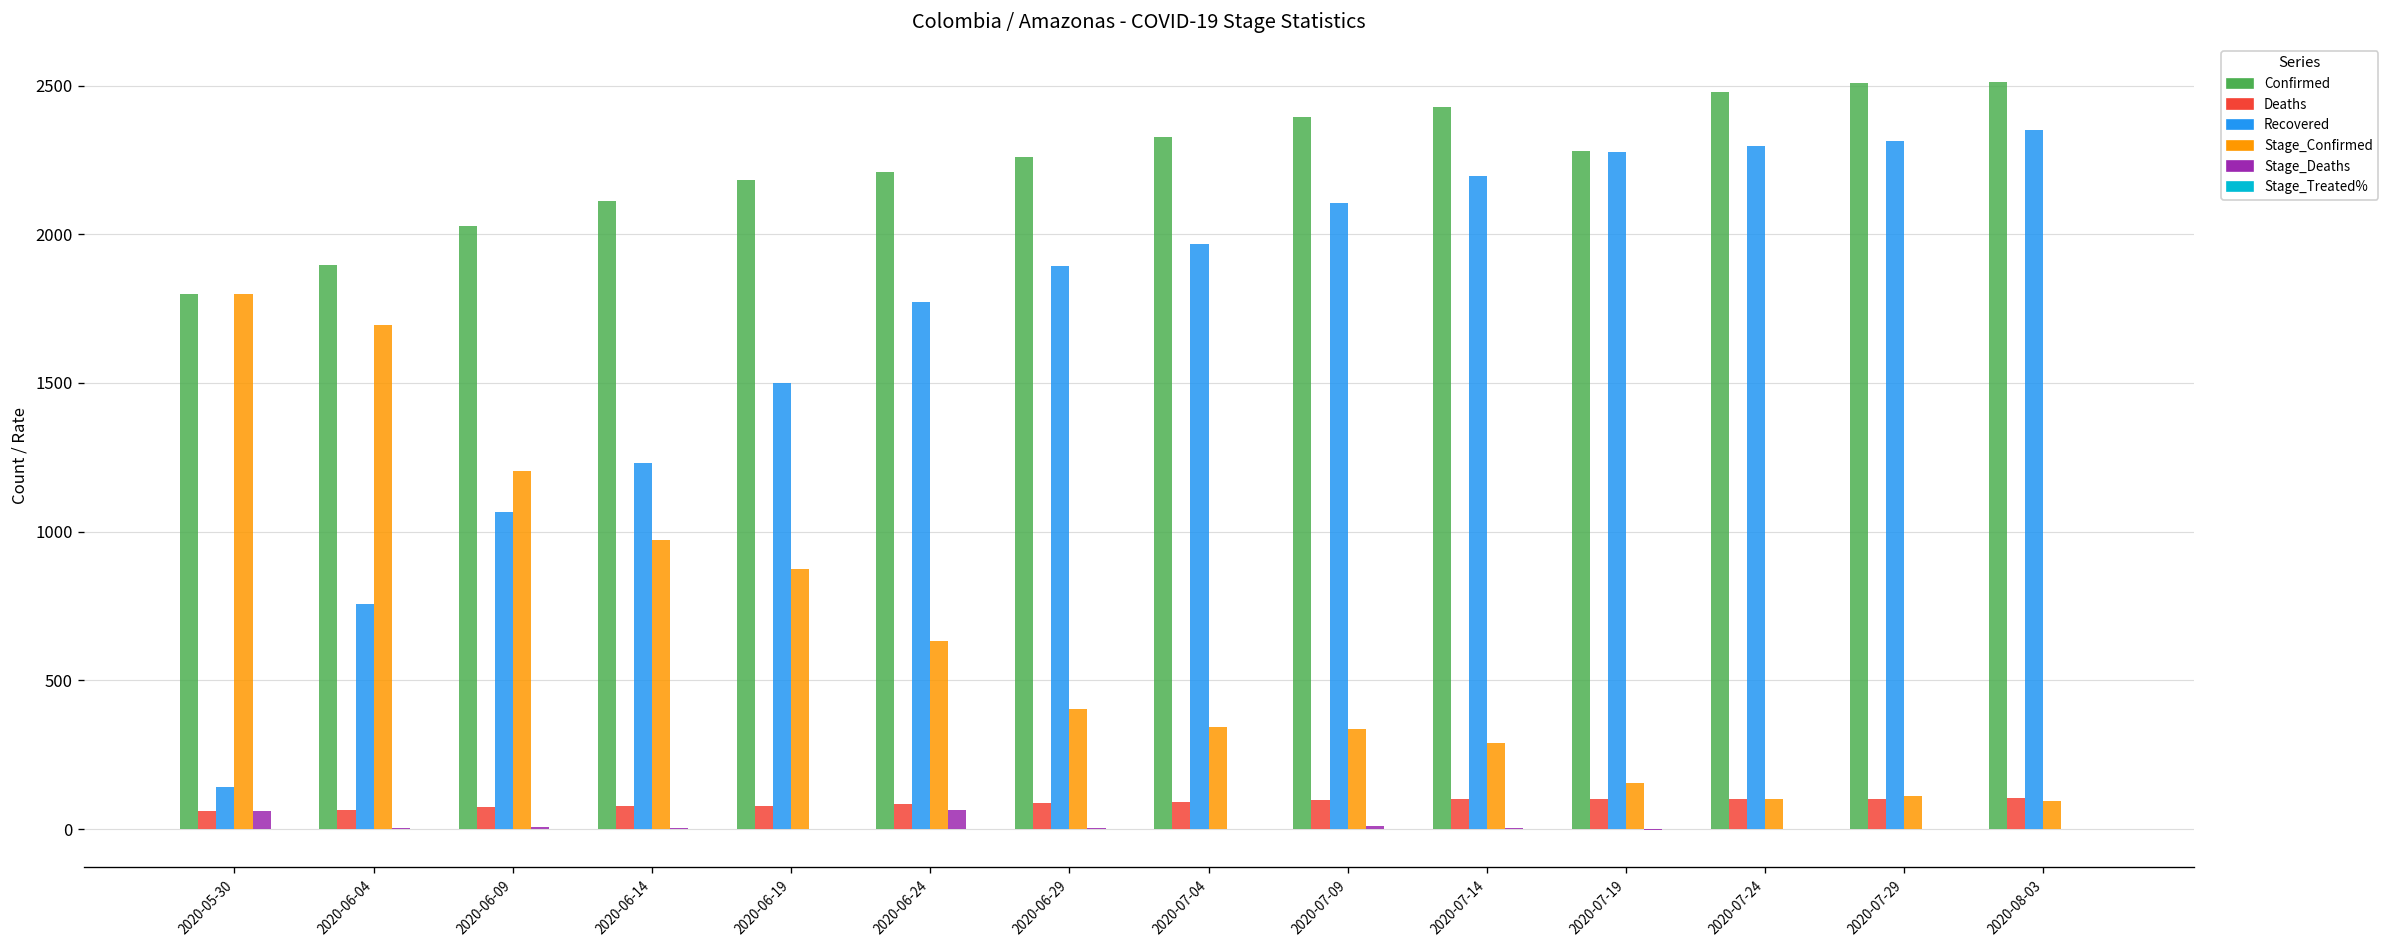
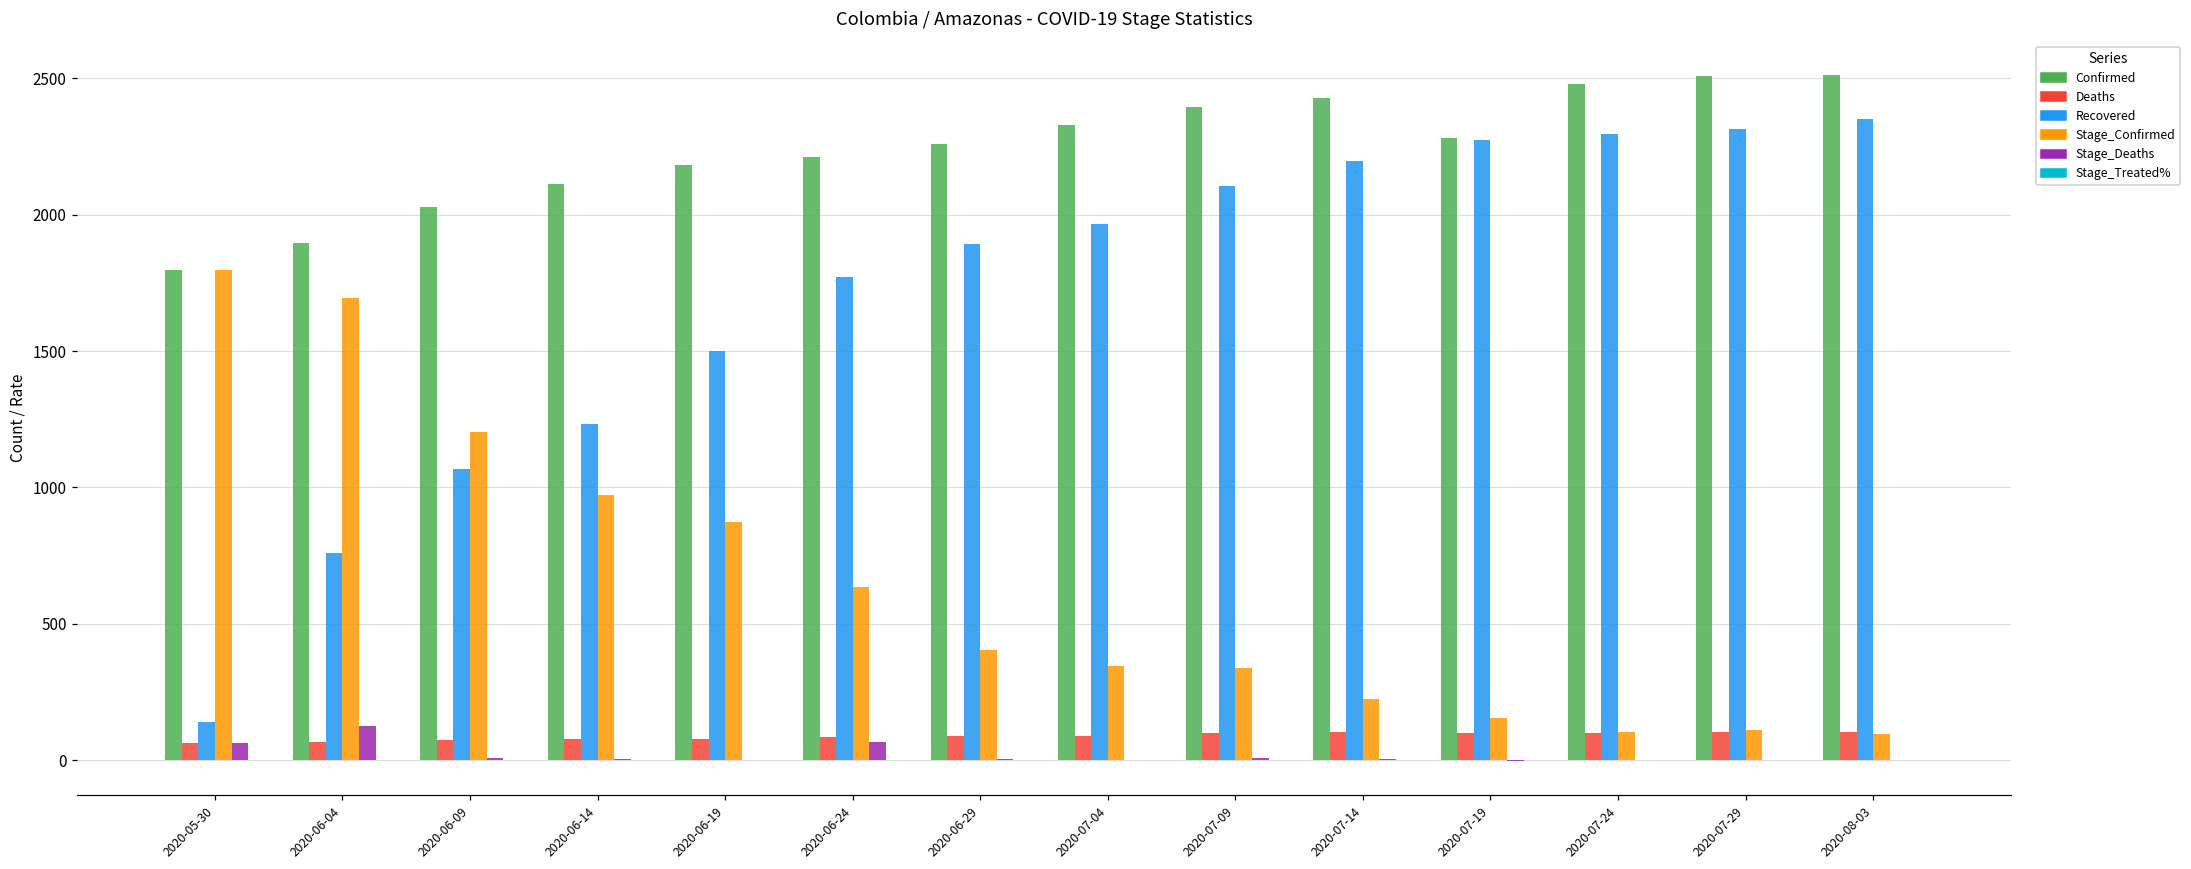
Stage_Deaths, 2020-06-04: 10 -> 130
Stage_Confirmed, 2020-07-14: 290 -> 230
